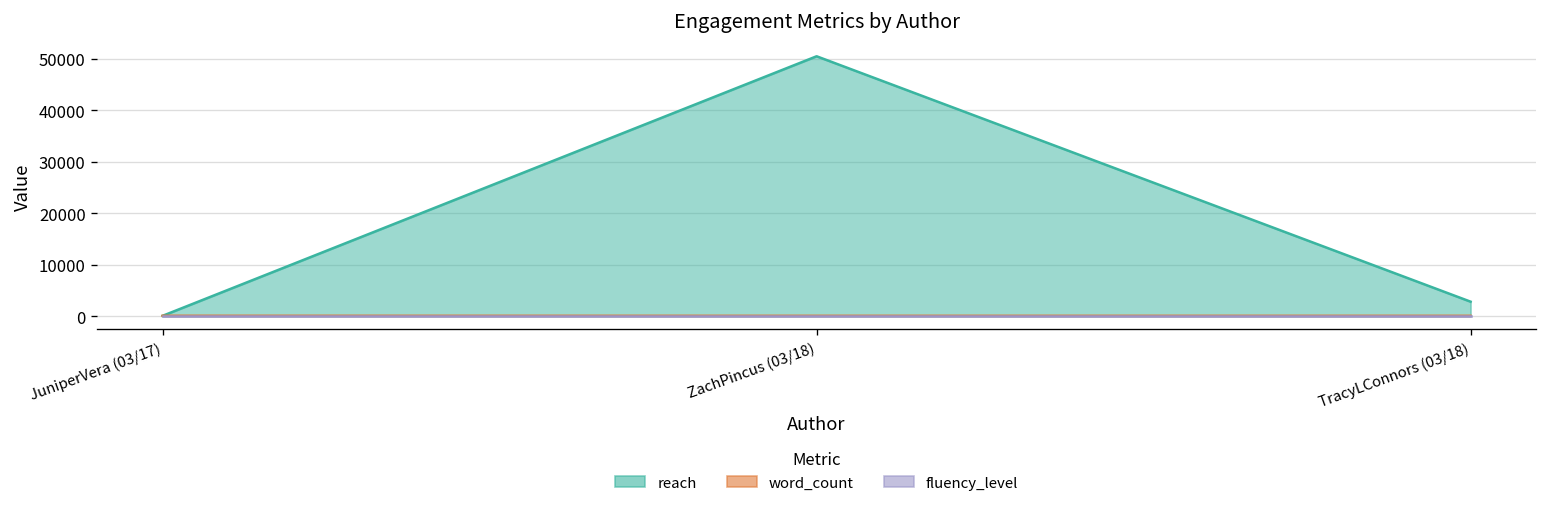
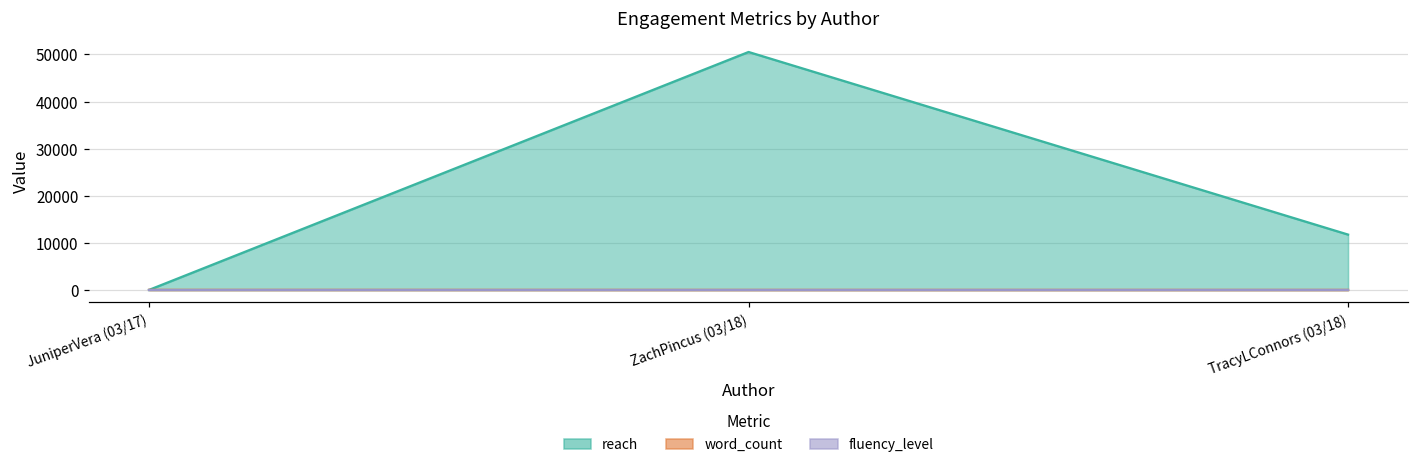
reach, TracyLConnors (03/18): 3000 -> 12000
